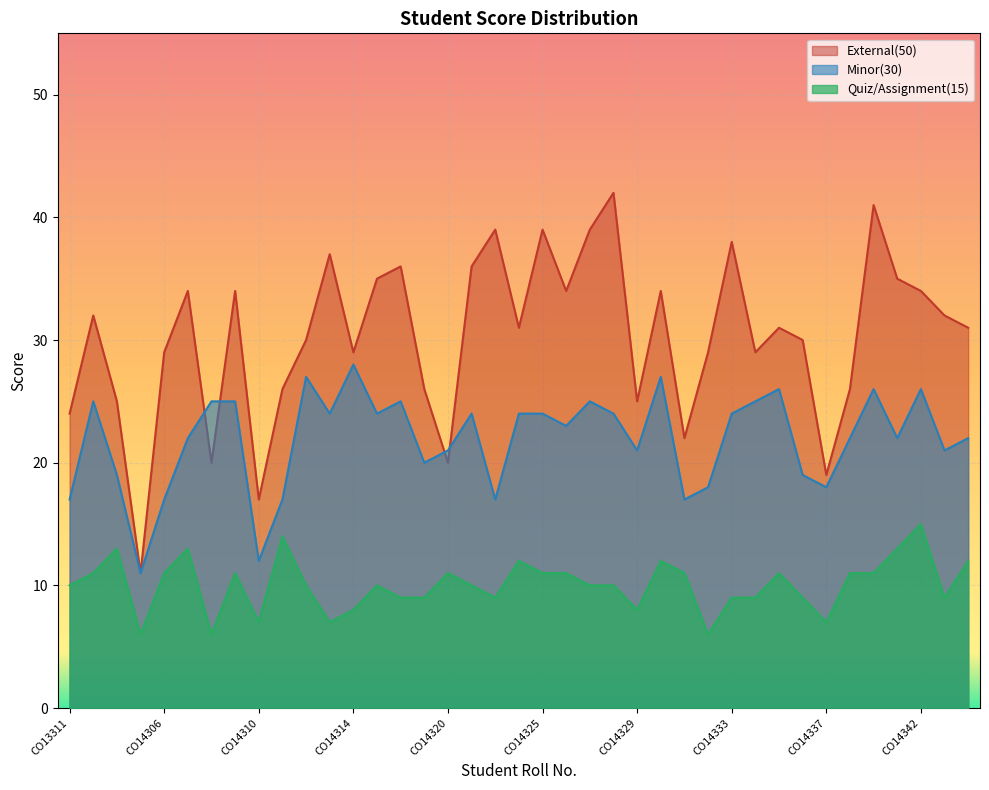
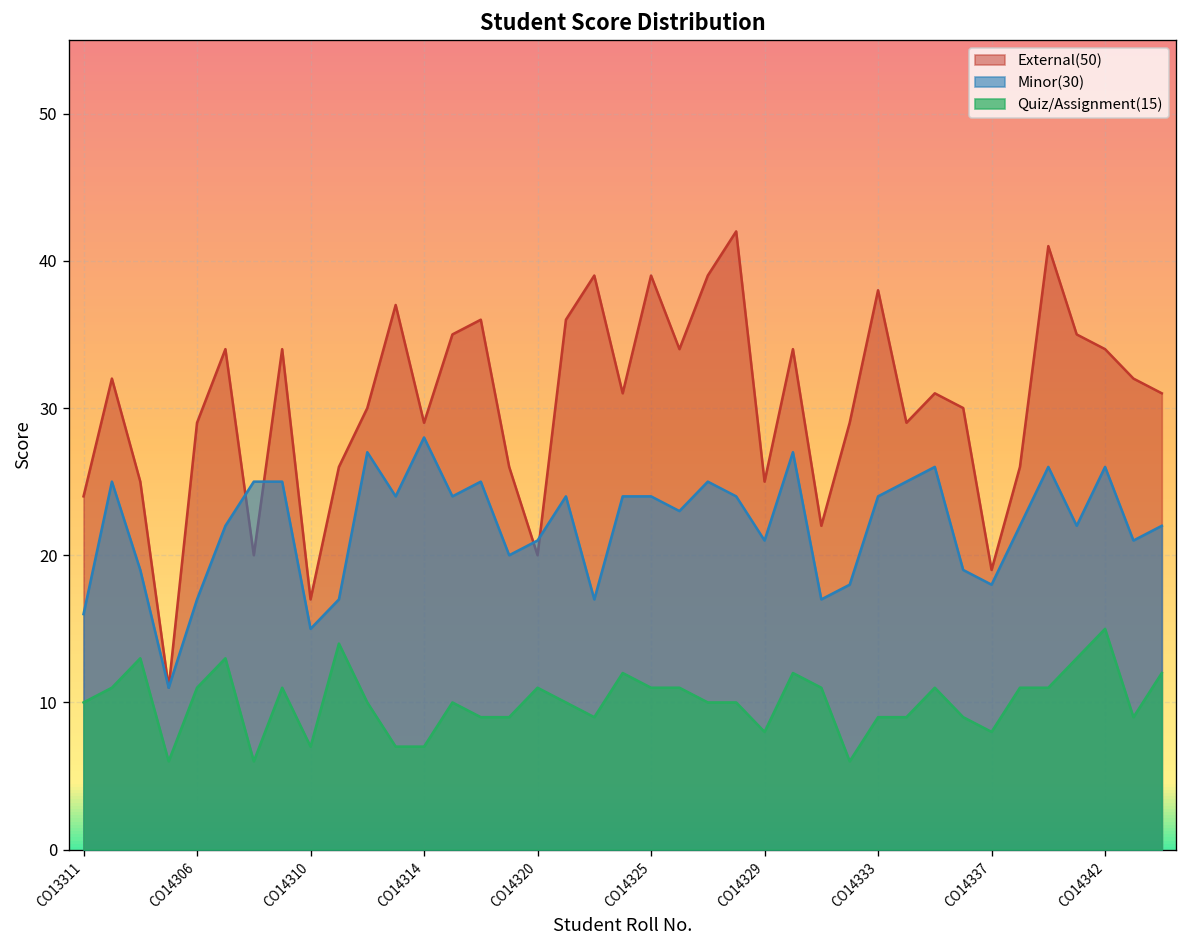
Minor(30), CO13311: 17 -> 16
Minor(30), CO14310: 12 -> 15
Quiz/Assignment(15), CO14314: 8 -> 7
Quiz/Assignment(15), CO14337: 7 -> 8
